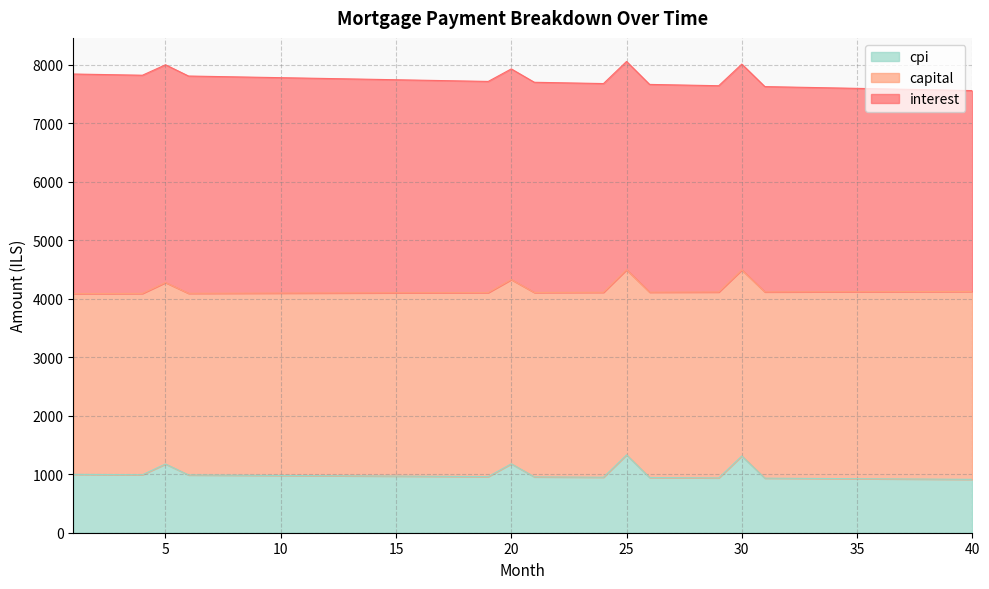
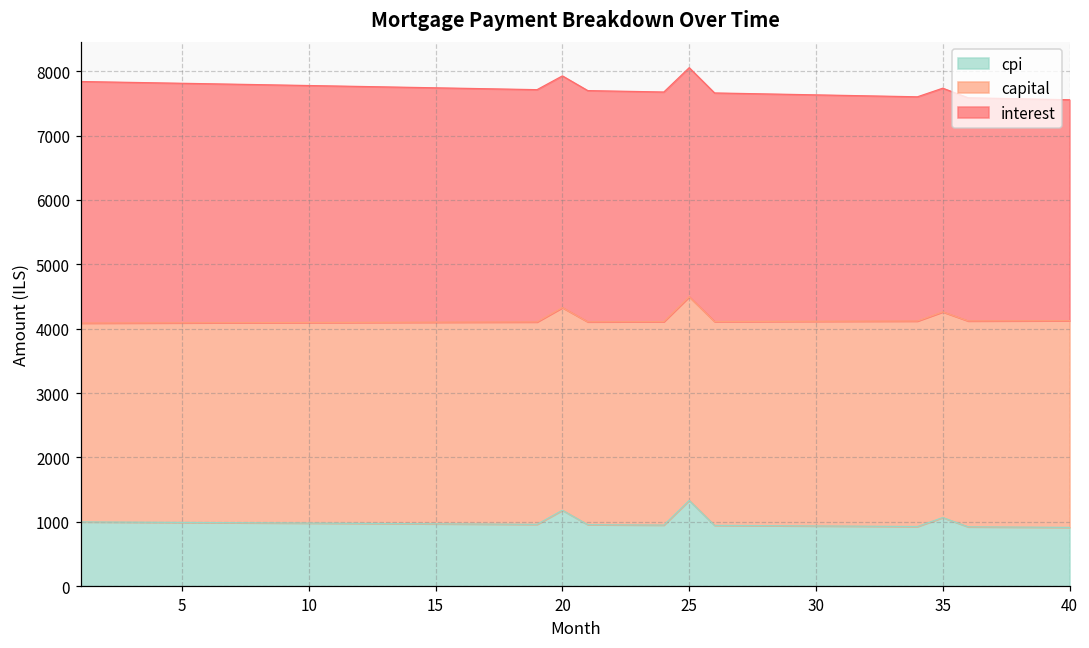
cpi, 5: 1200 -> 1000
cpi, 30: 1300 -> 900
cpi, 35: 900 -> 1100
